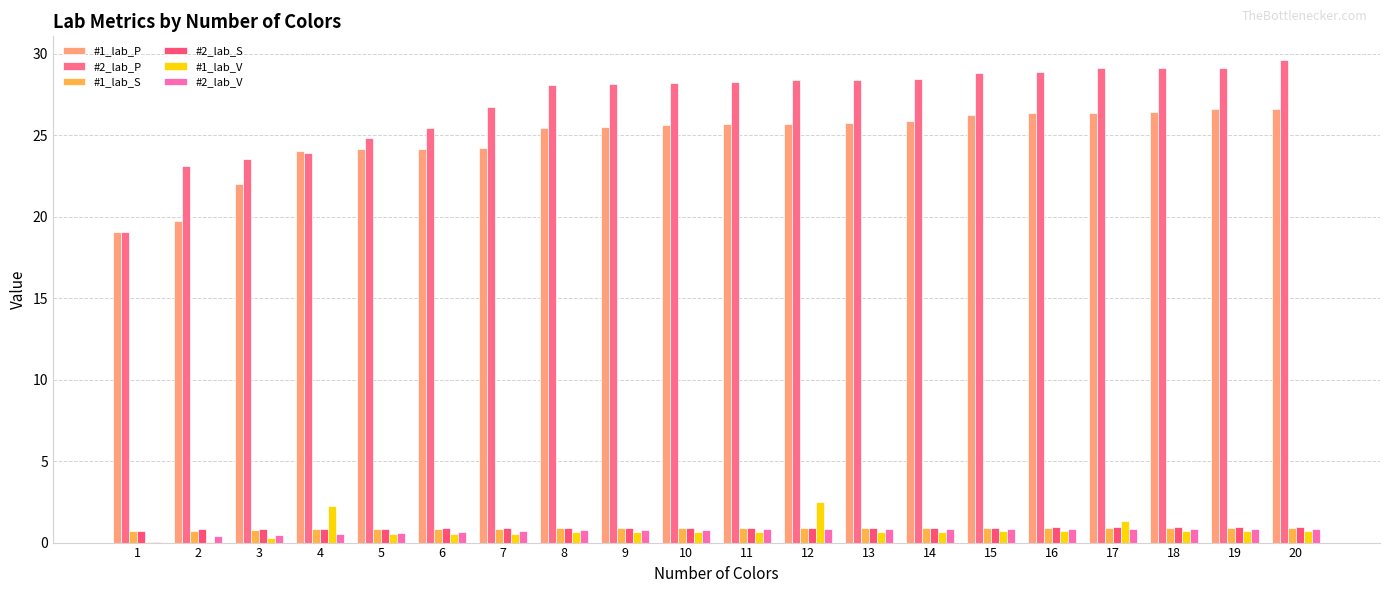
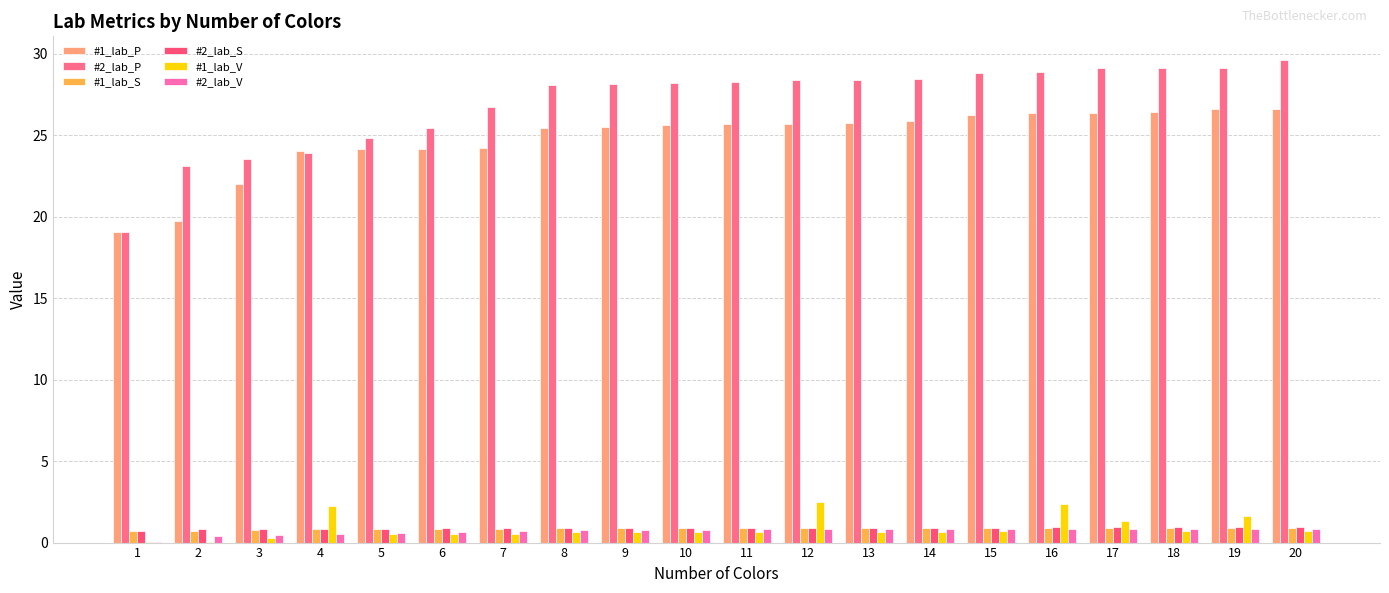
#1_lab_V, 16: 0.7 -> 2.4
#1_lab_V, 19: 0.7 -> 1.6
